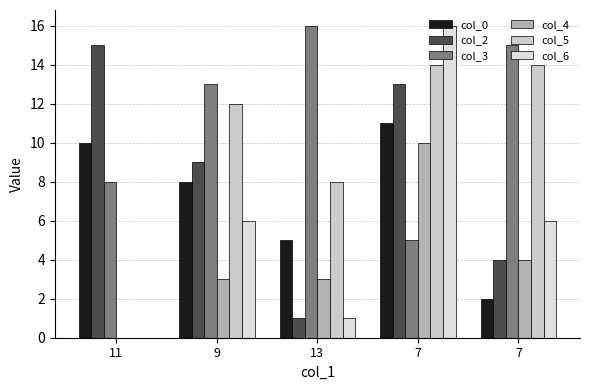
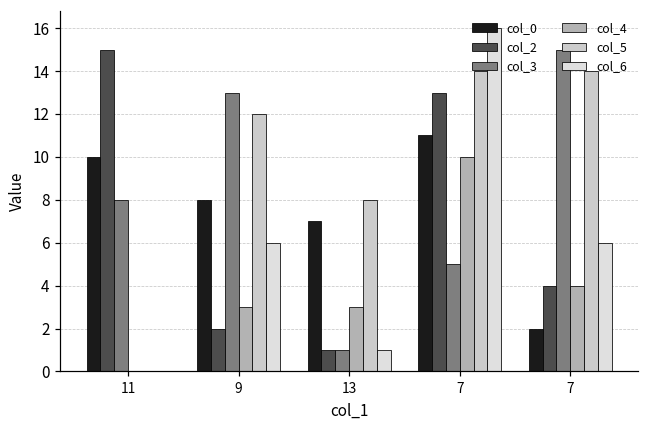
col_2, 9: 9 -> 2
col_0, 13: 5 -> 7
col_3, 13: 16 -> 1
